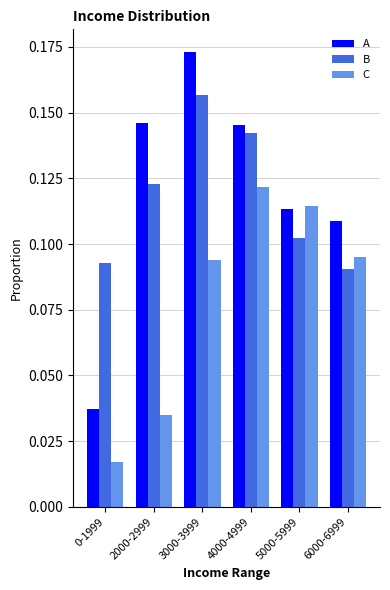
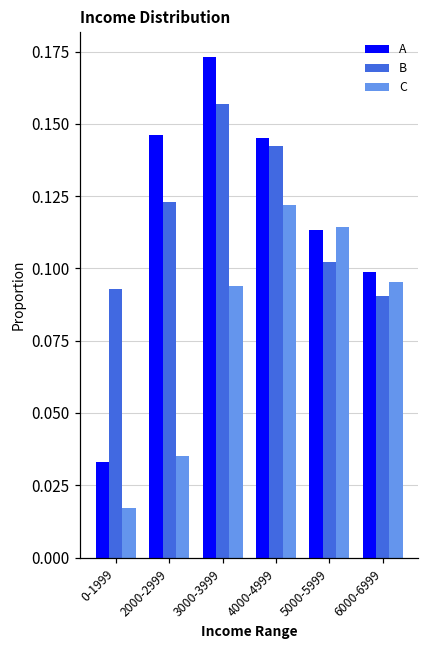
A, 0-1999: 0.037 -> 0.033
A, 6000-6999: 0.109 -> 0.099
